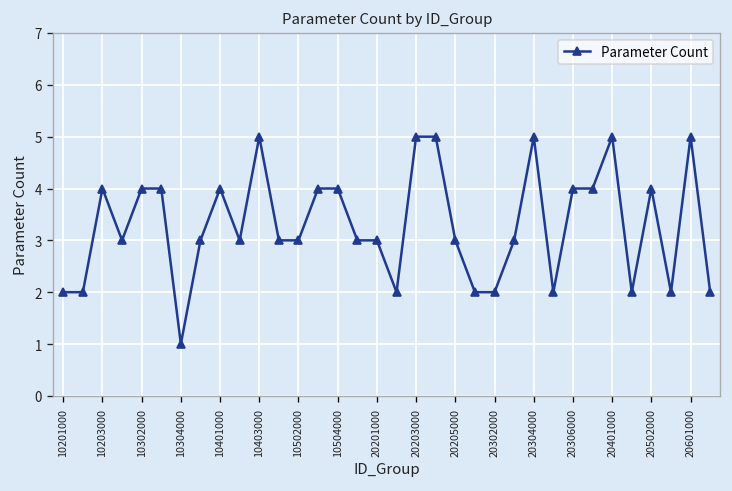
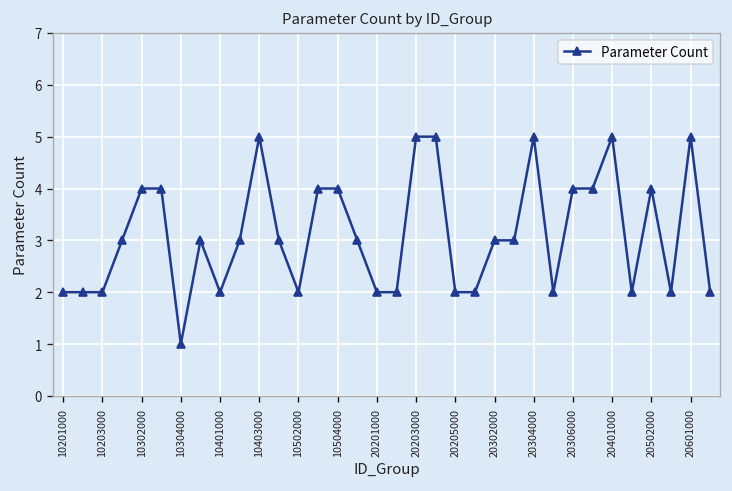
10203000: 4 -> 2
10401000: 4 -> 2
10502000: 3 -> 2
20201000: 3 -> 2
20205000: 3 -> 2
20302000: 2 -> 3
